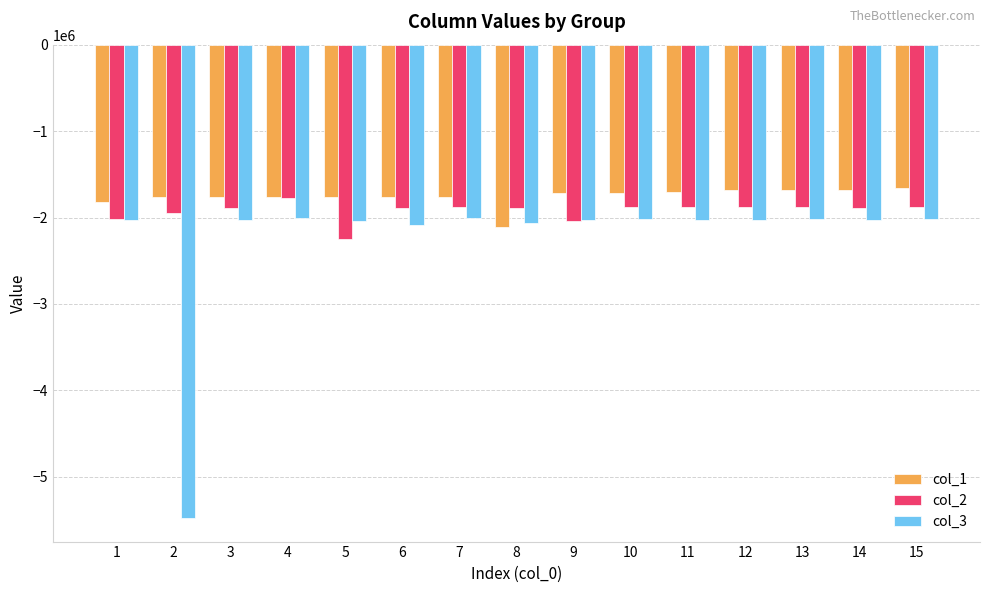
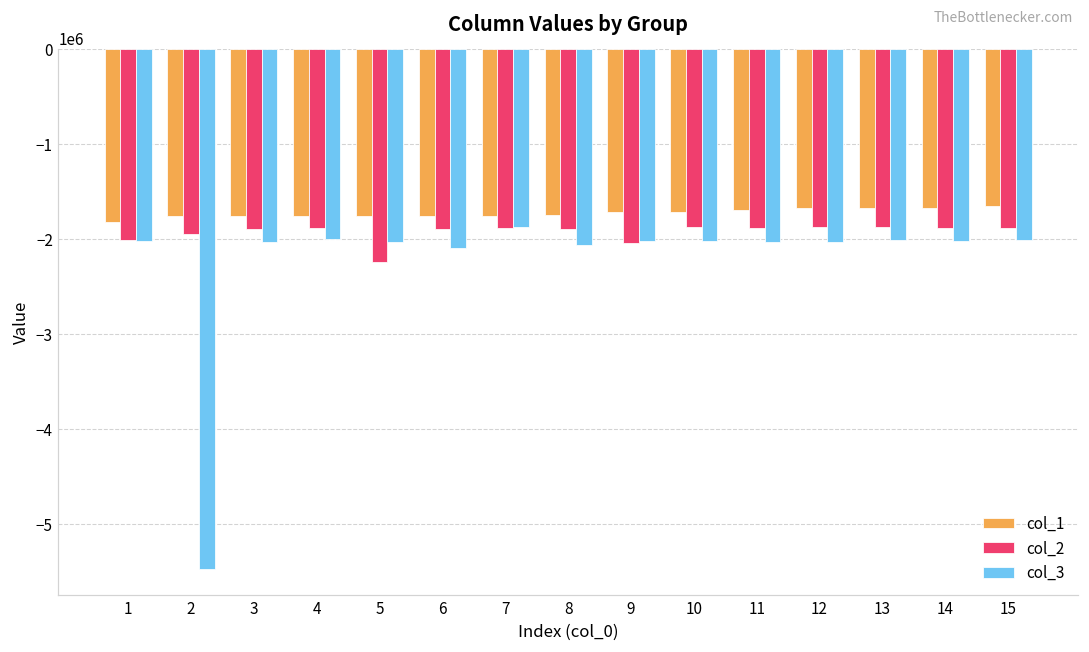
col_2, 4: -1800000 -> -1900000
col_3, 7: -2000000 -> -1900000
col_1, 8: -2100000 -> -1700000
